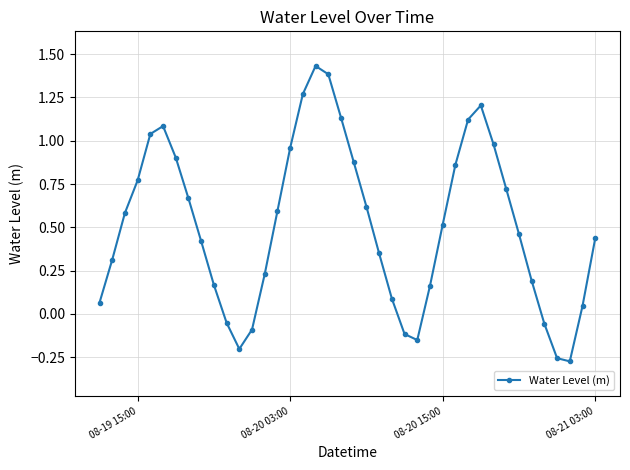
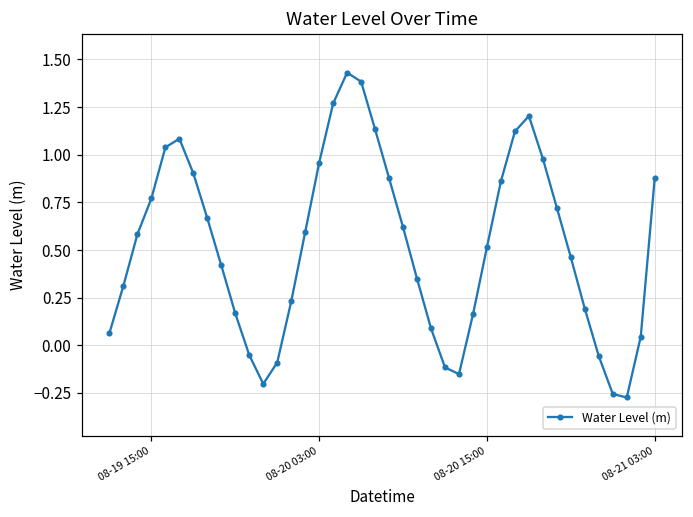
08-21 03:00: 0.44 -> 0.88
